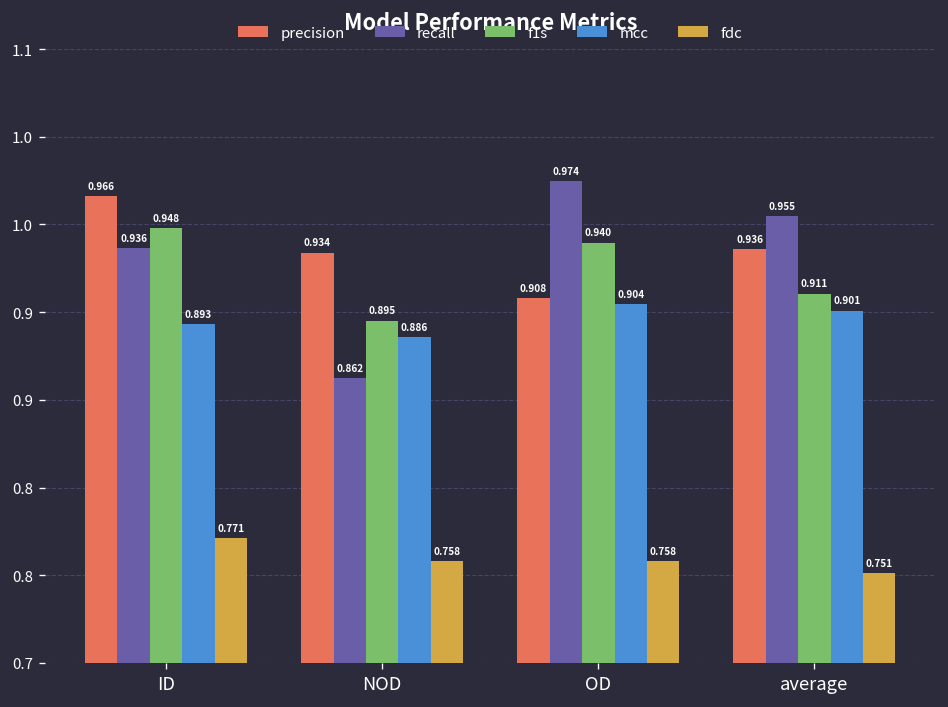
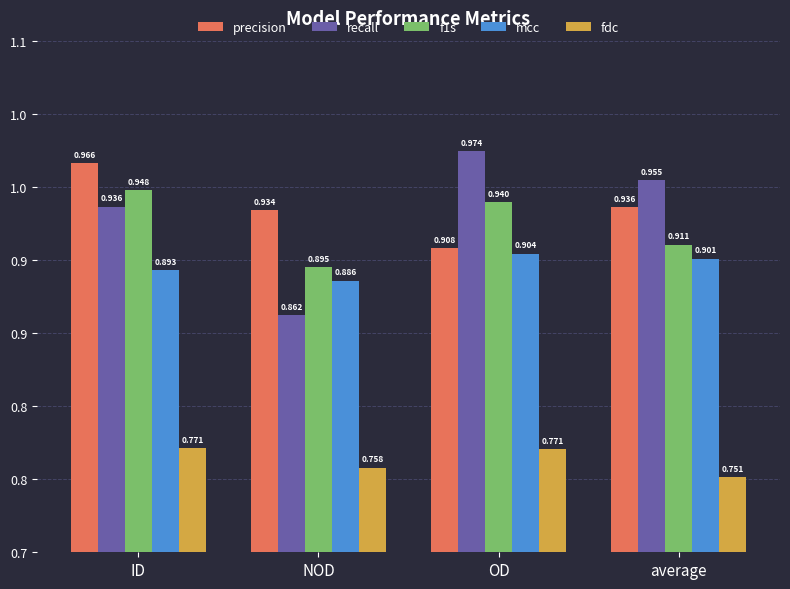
fdc, OD: 0.758 -> 0.771
